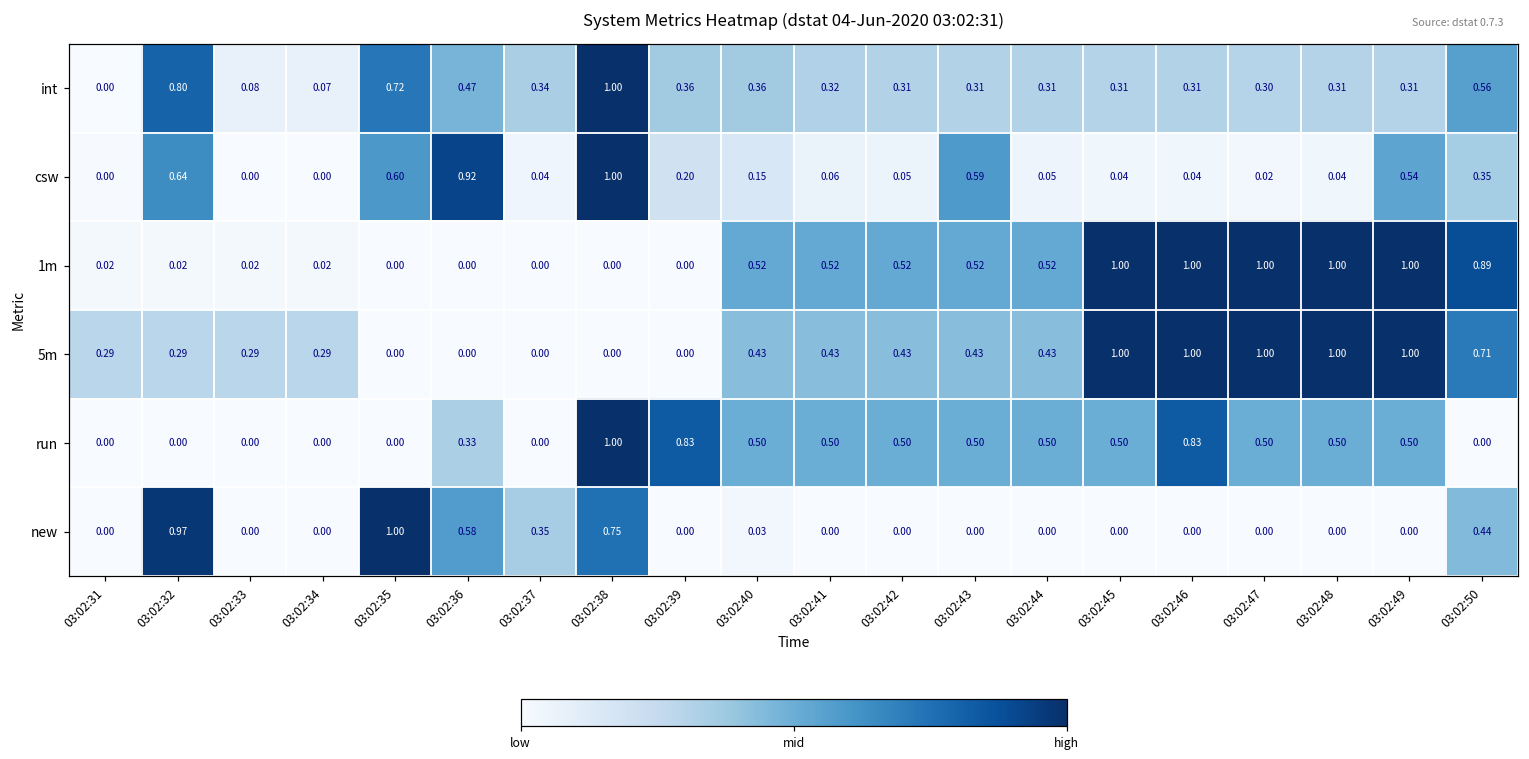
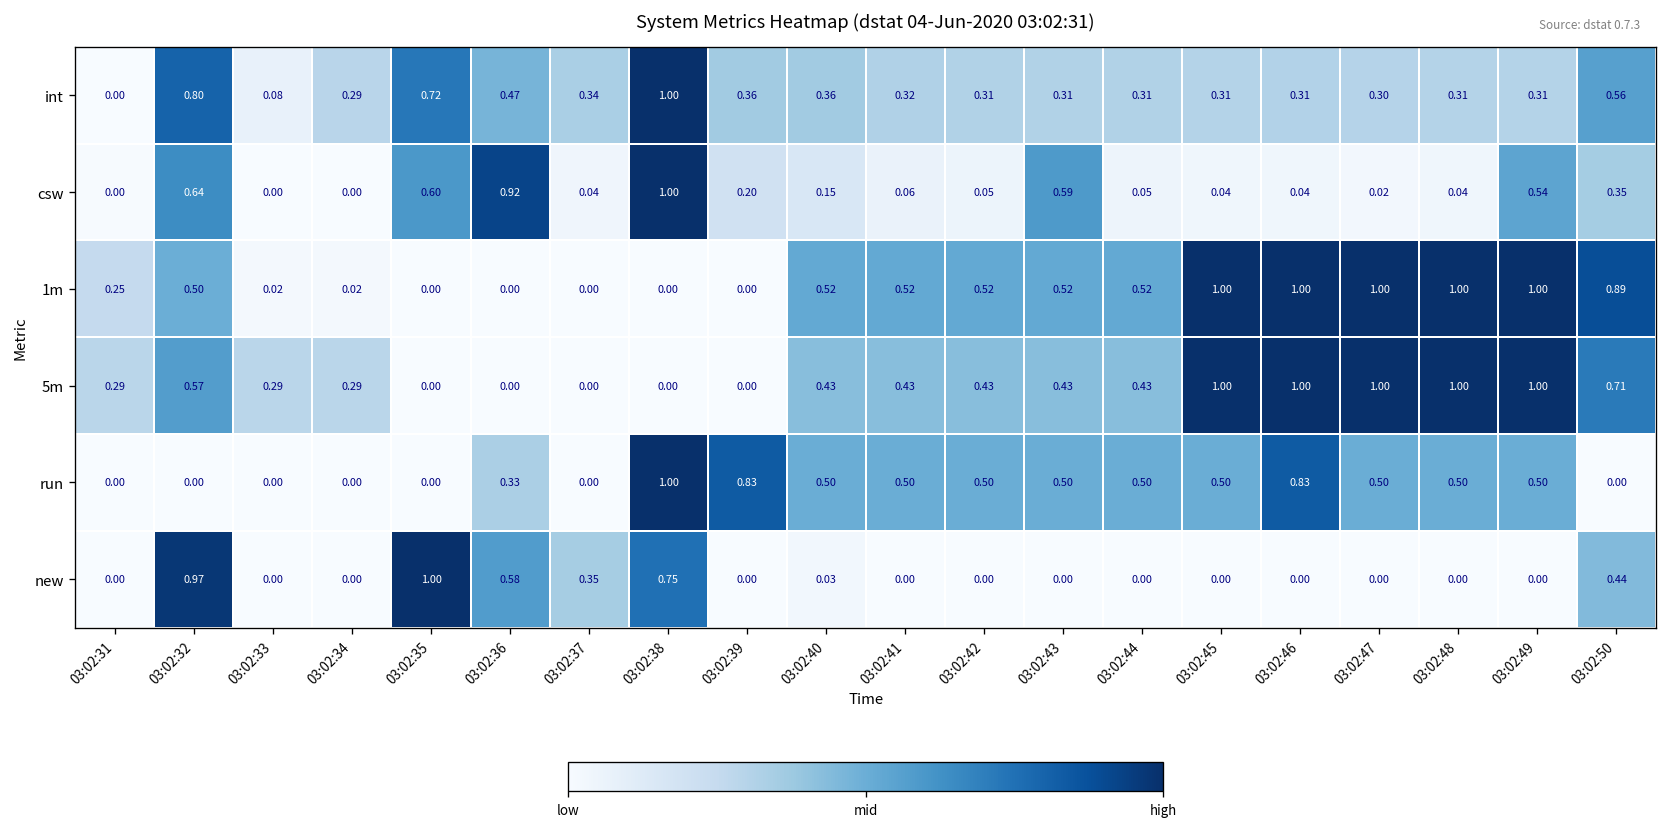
int, 03:02:34: 0.07 -> 0.29
1m, 03:02:31: 0.02 -> 0.25
1m, 03:02:32: 0.02 -> 0.50
5m, 03:02:32: 0.29 -> 0.57
